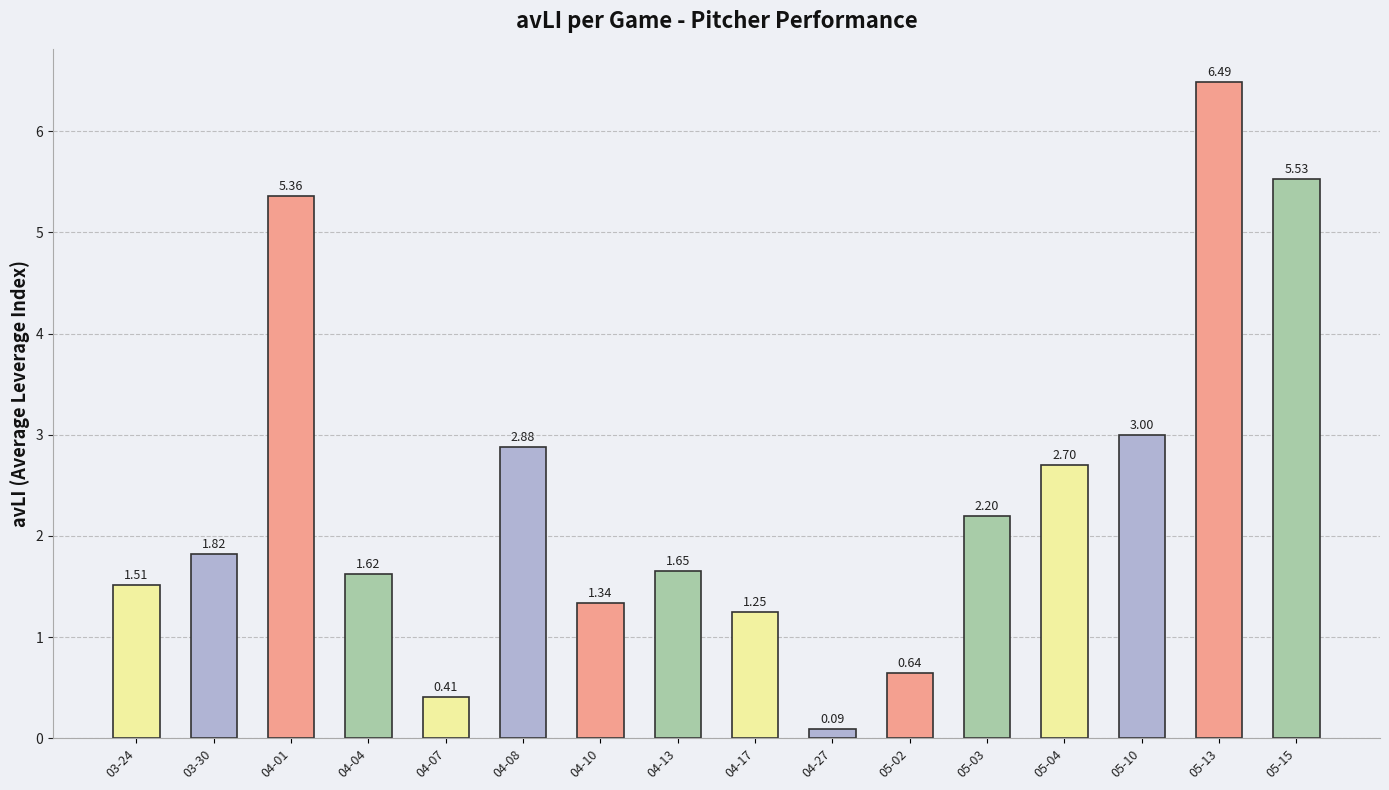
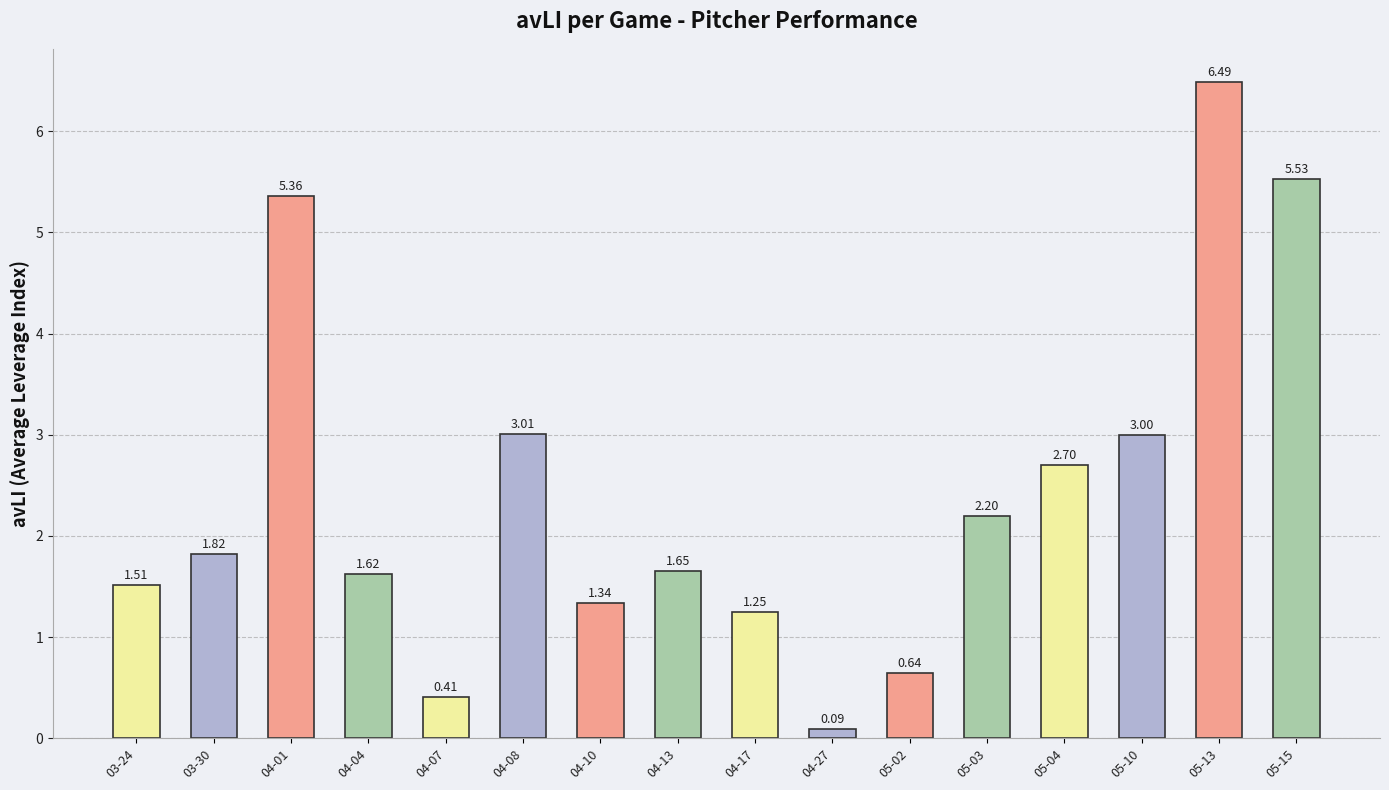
04-08: 2.88 -> 3.01
